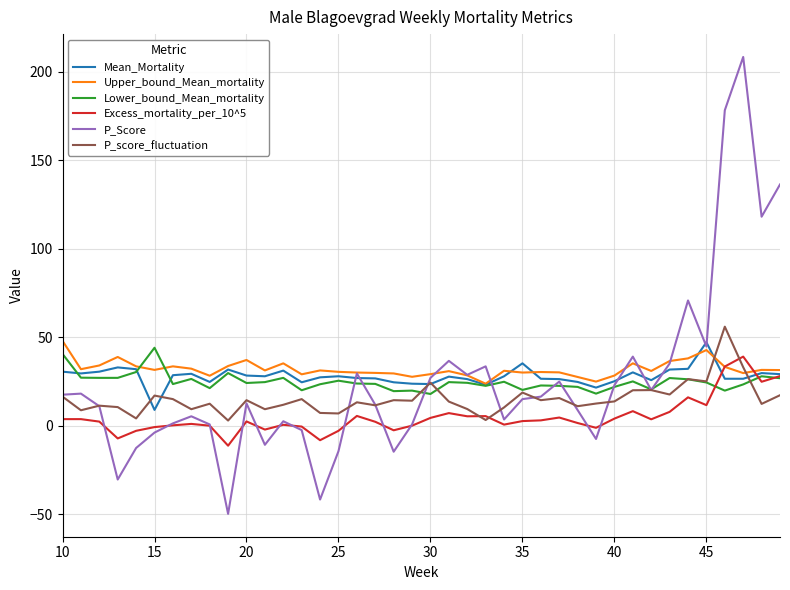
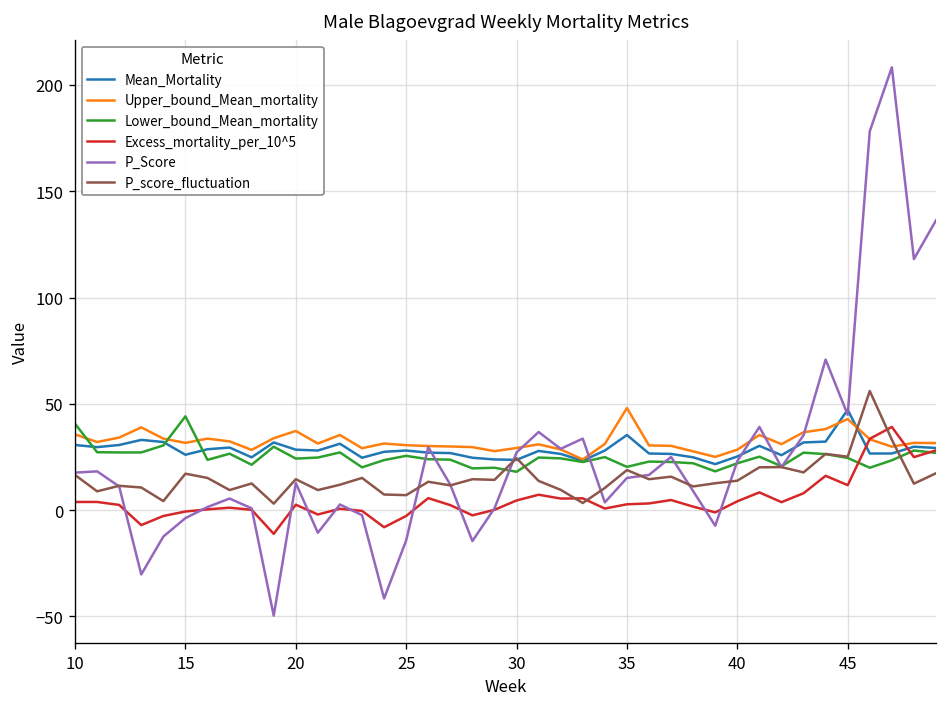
Upper_bound_Mean_mortality, 10: 48 -> 36
Mean_Mortality, 15: 9 -> 26
Upper_bound_Mean_mortality, 35: 30 -> 48
